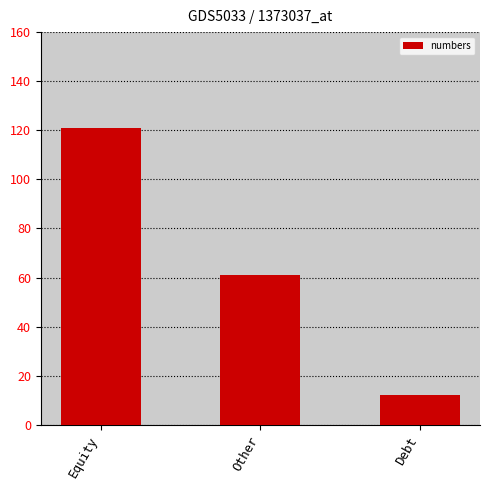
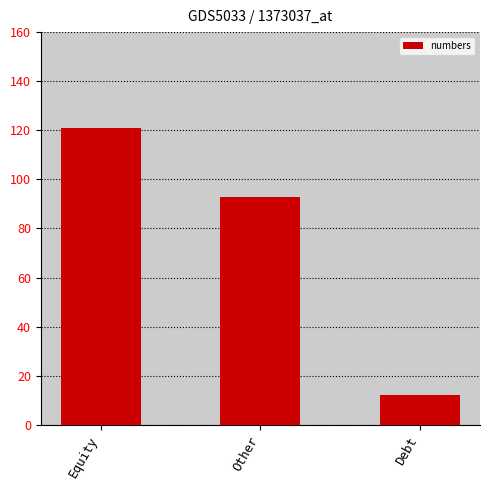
Other: 61 -> 93
